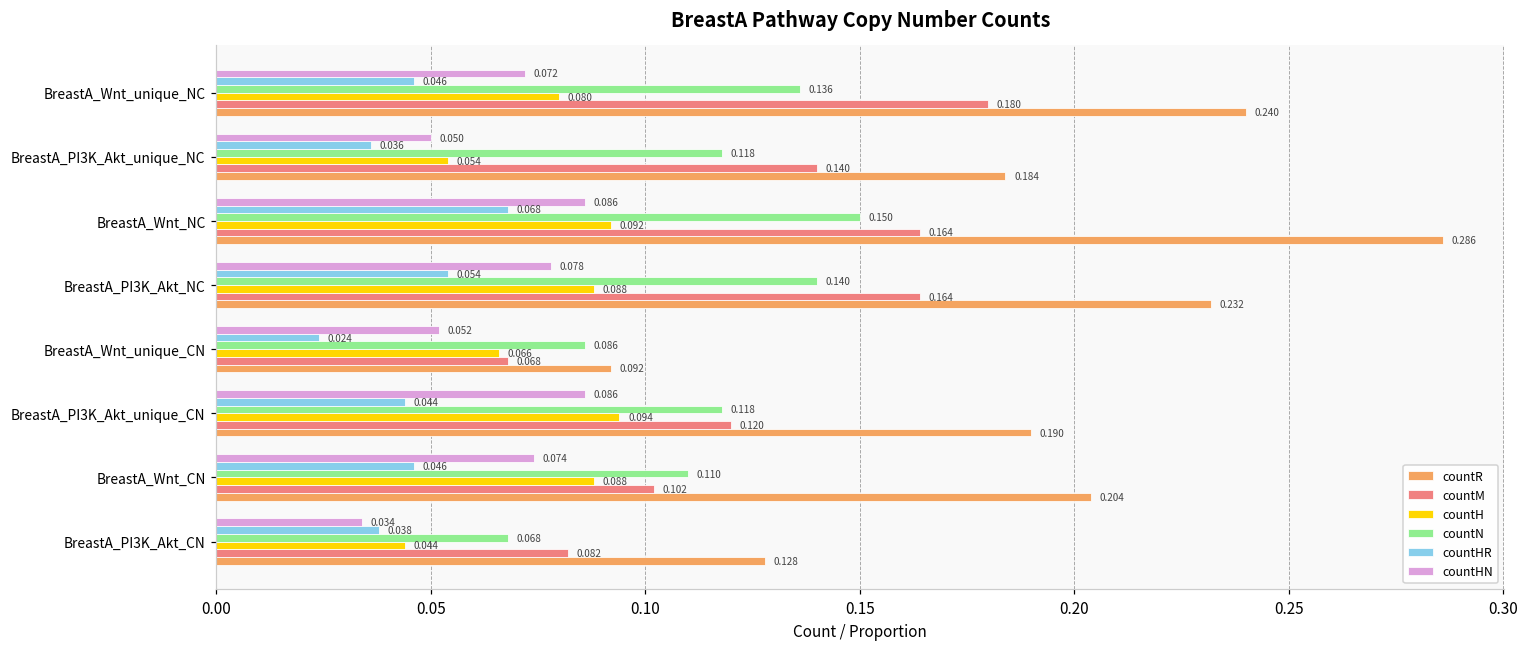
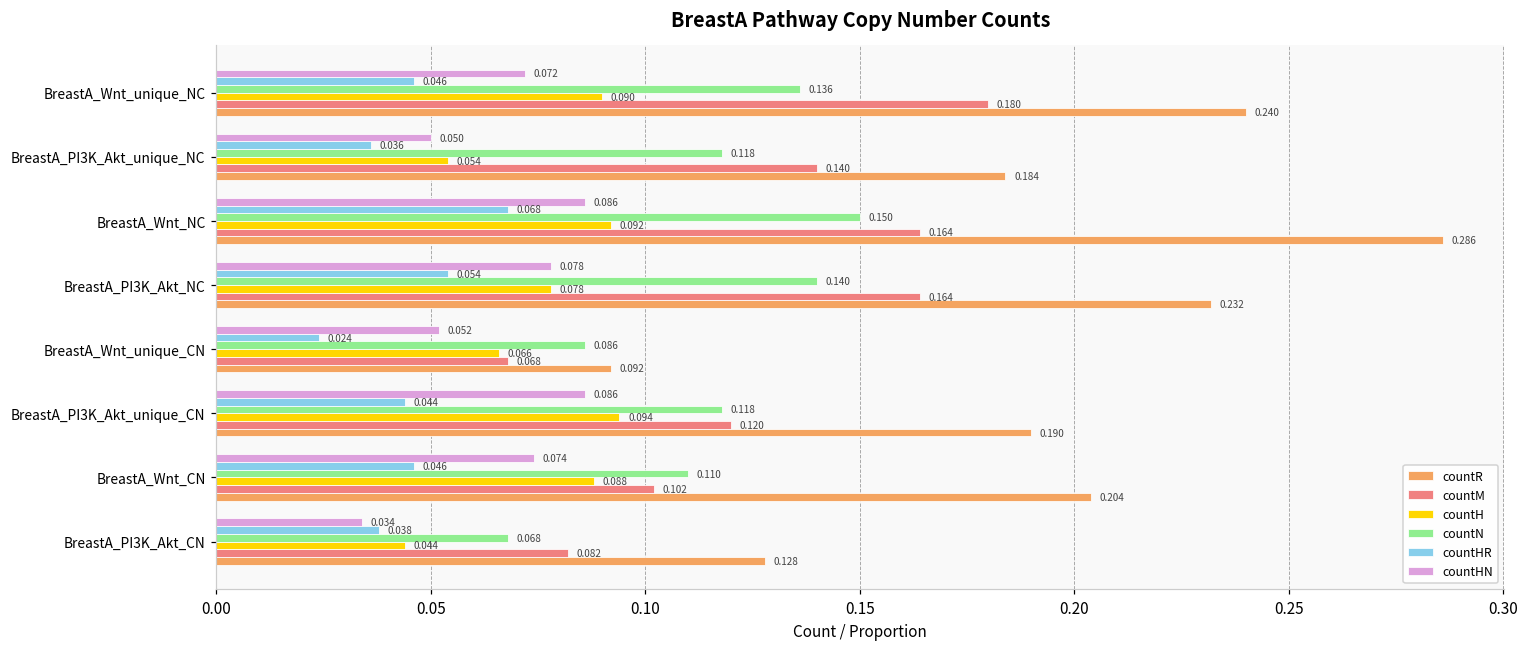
countH, BreastA_Wnt_unique_NC: 0.080 -> 0.090
countH, BreastA_PI3K_Akt_NC: 0.088 -> 0.078
